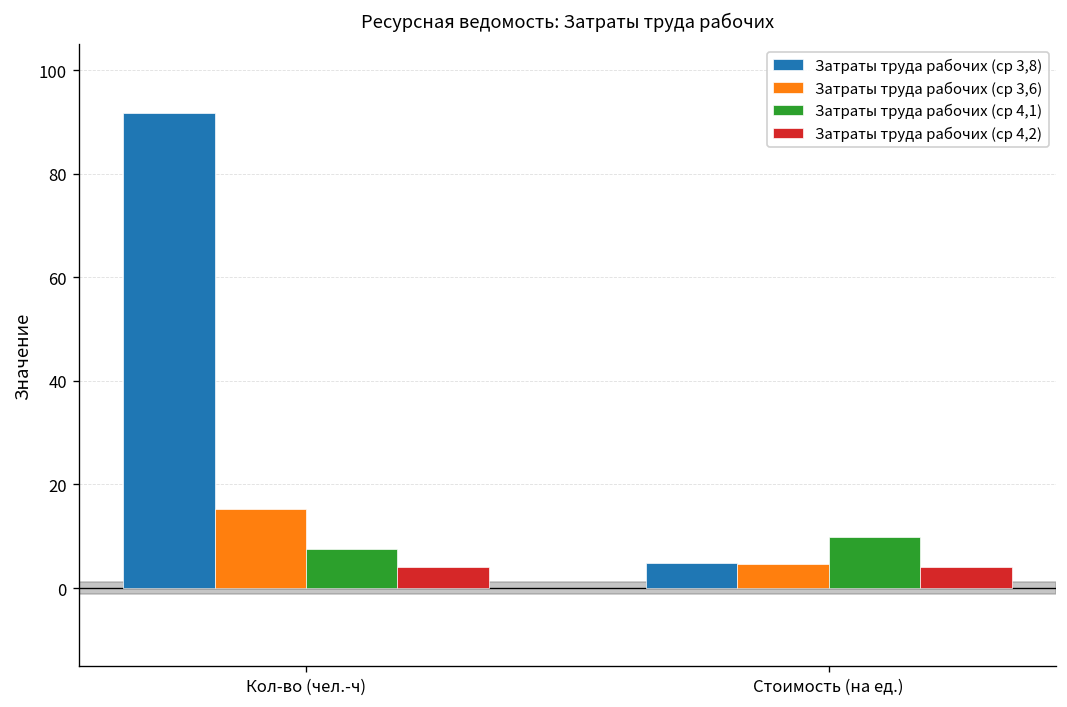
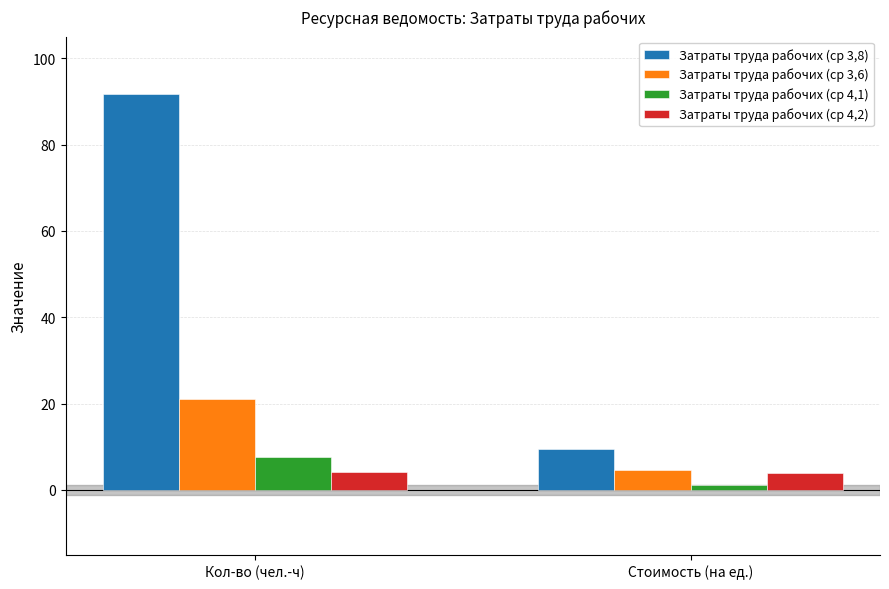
Затраты труда рабочих (ср 3,6), Кол-во (чел.-ч): 15 -> 21
Затраты труда рабочих (ср 3,8), Стоимость (на ед.): 5 -> 9
Затраты труда рабочих (ср 4,1), Стоимость (на ед.): 10 -> 1
